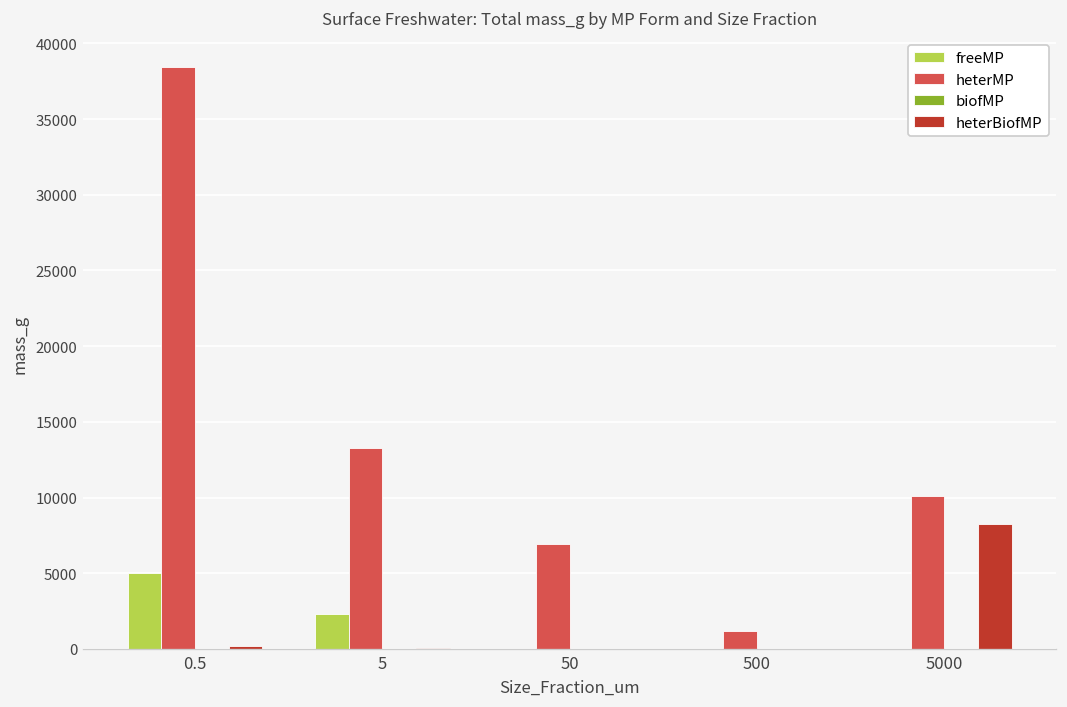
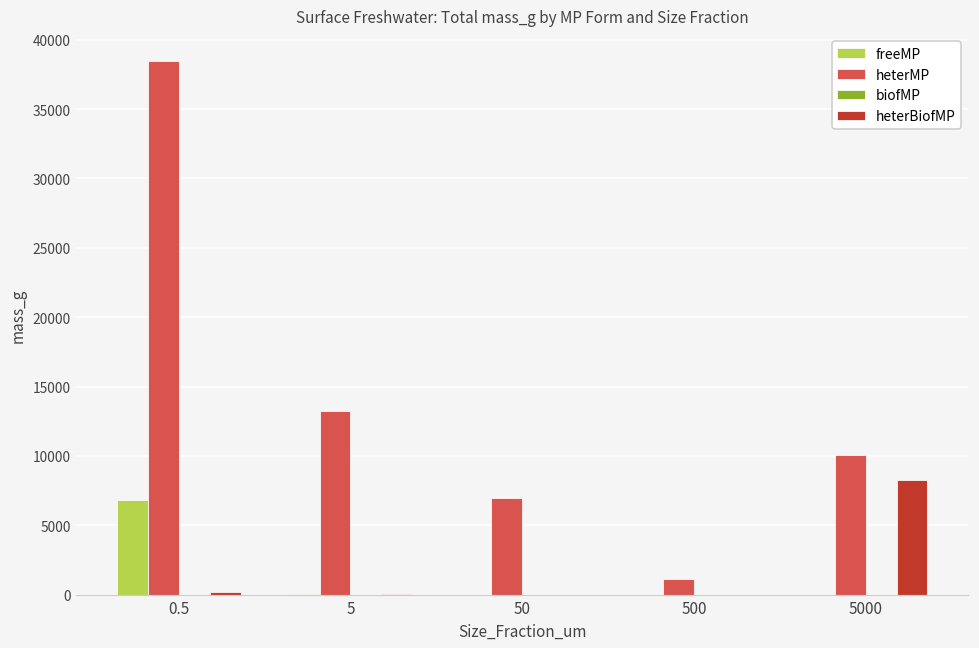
freeMP, 0.5: 5000 -> 6800
freeMP, 5: 2300 -> 0
